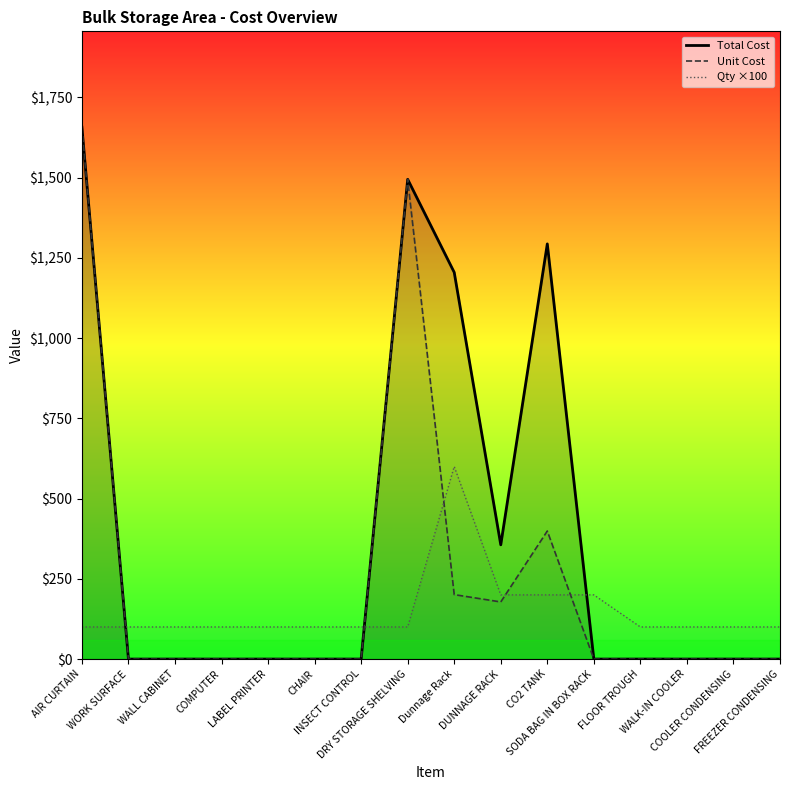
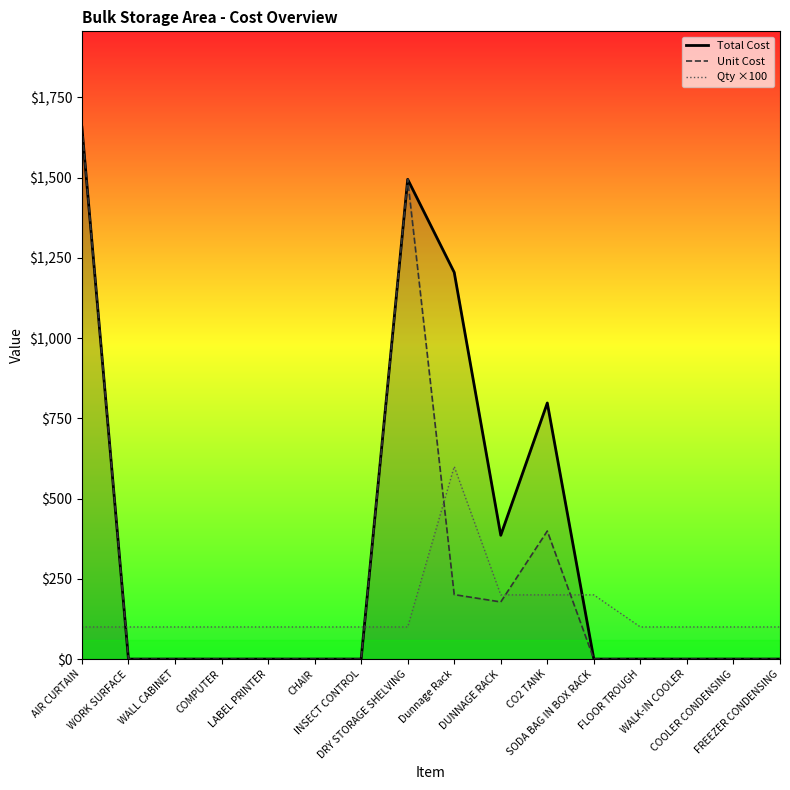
Total Cost, DUNNAGE RACK: $360 -> $390
Total Cost, CO2 TANK: $1,290 -> $800
